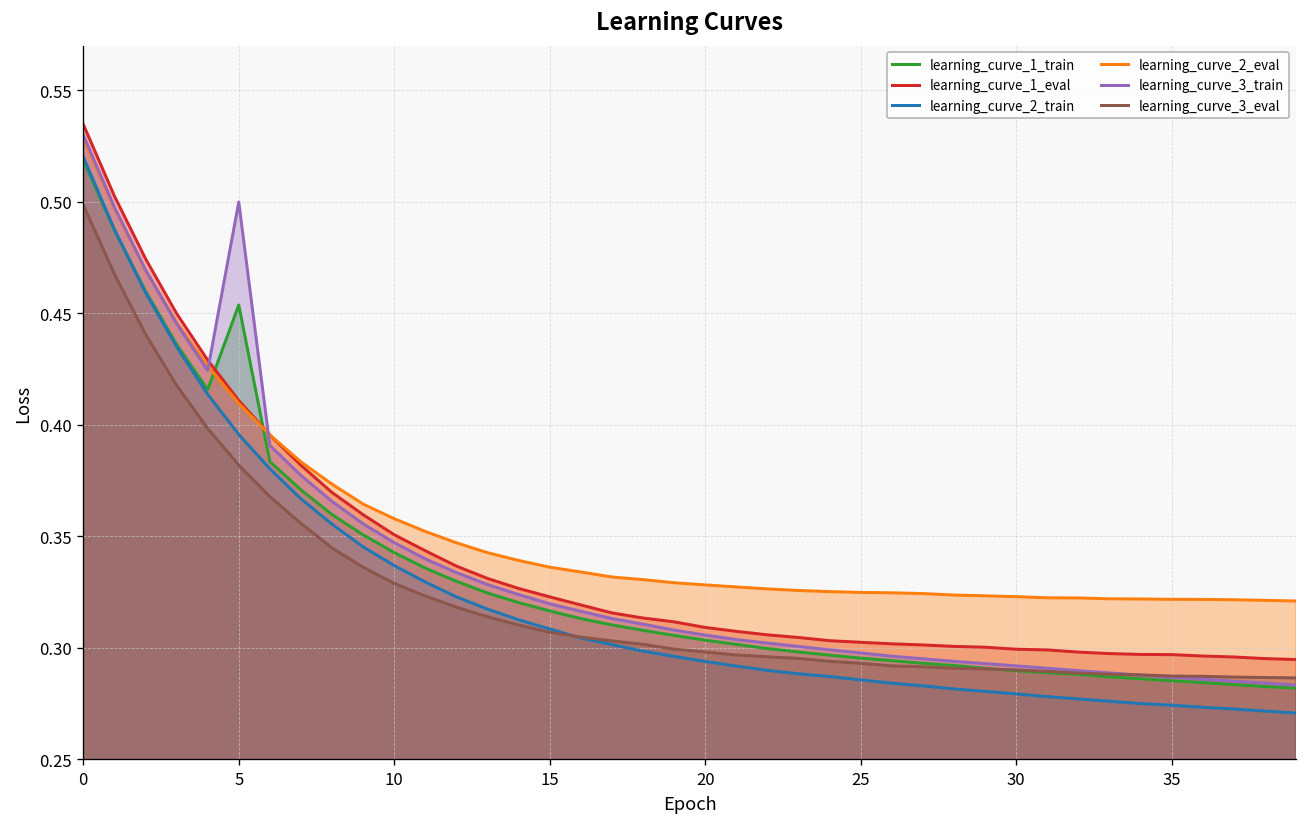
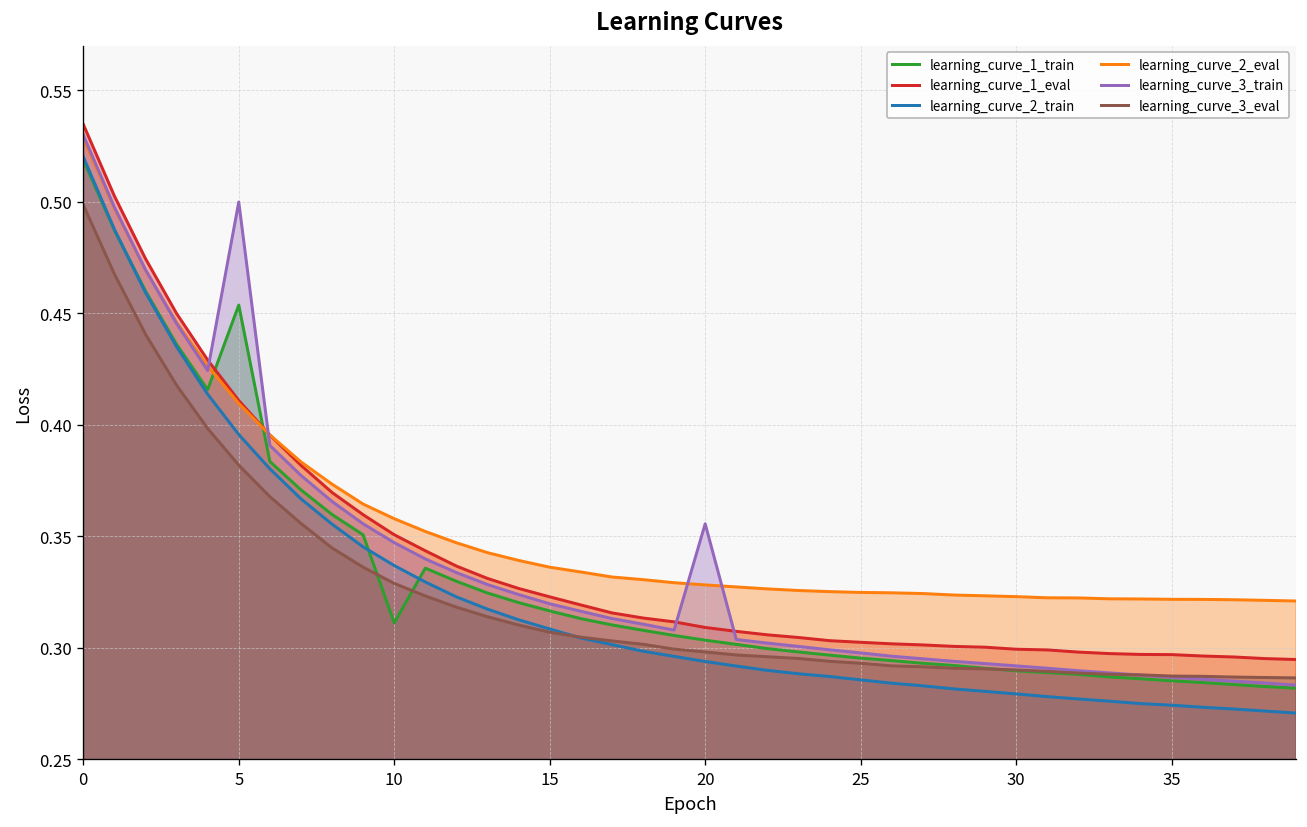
learning_curve_1_train, 10: 0.343 -> 0.311
learning_curve_3_train, 20: 0.306 -> 0.356
